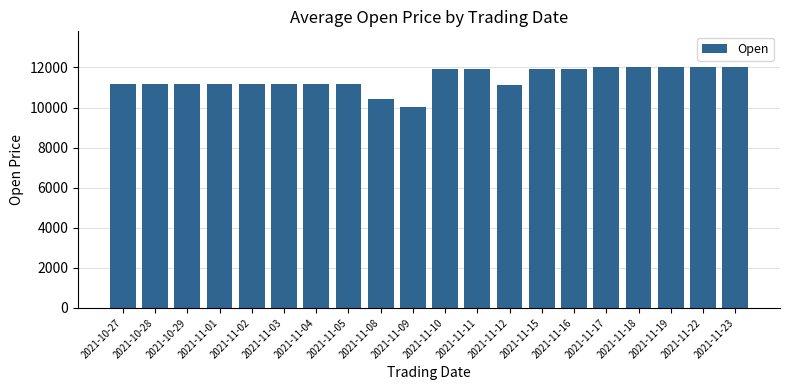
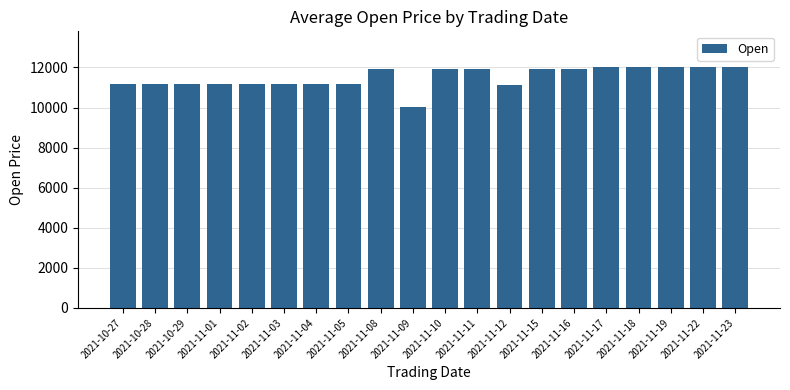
2021-11-08: 10400 -> 11900
